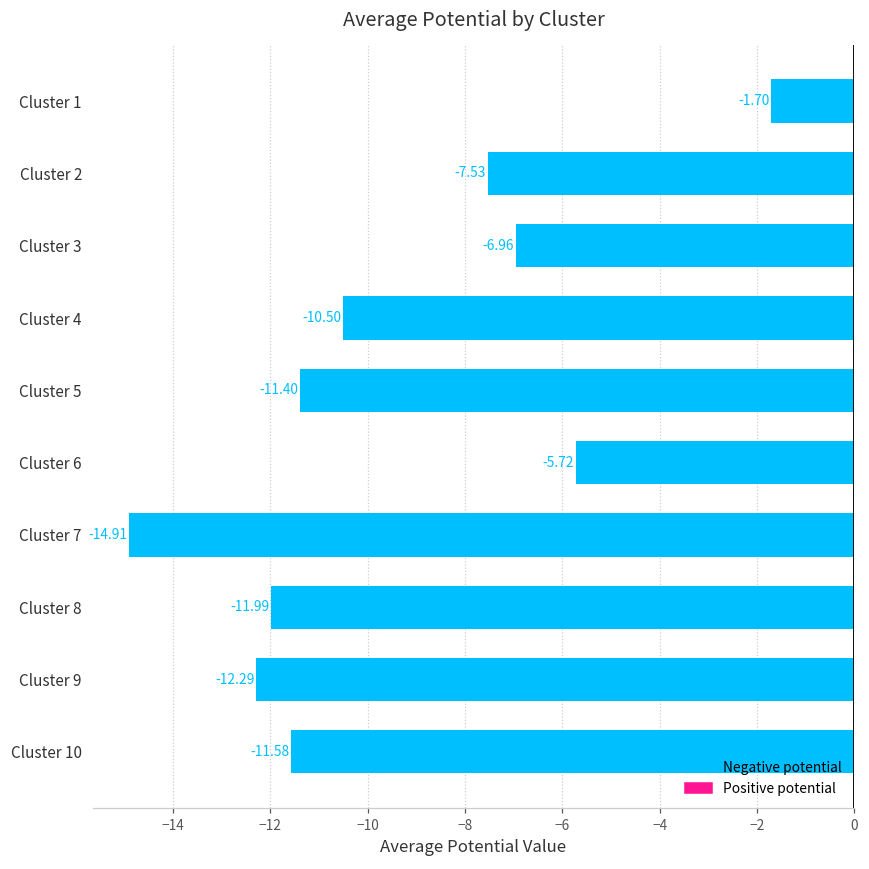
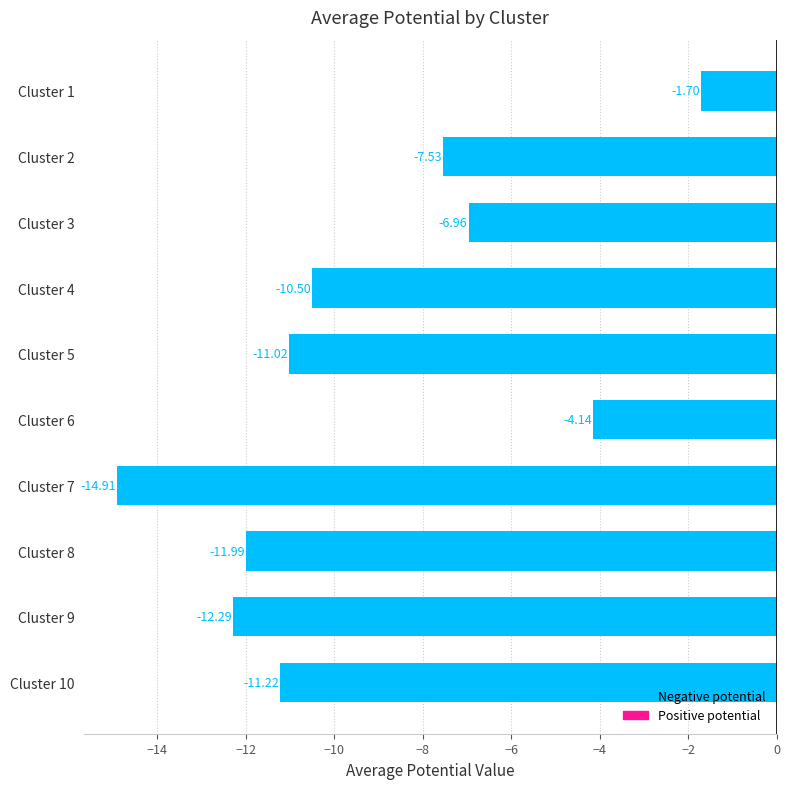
Cluster 5: -11.40 -> -11.02
Cluster 6: -5.72 -> -4.14
Cluster 10: -11.58 -> -11.22
